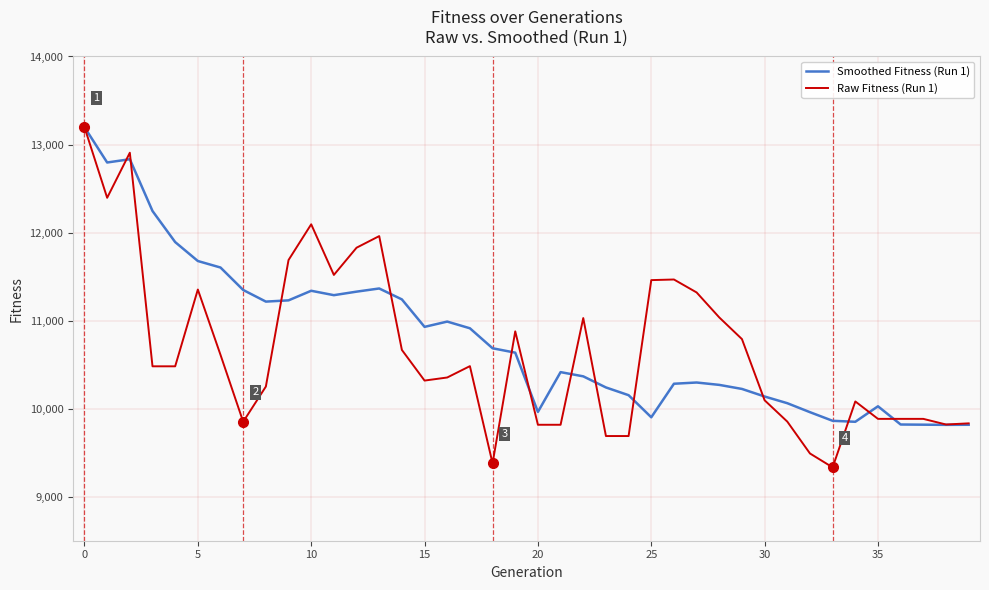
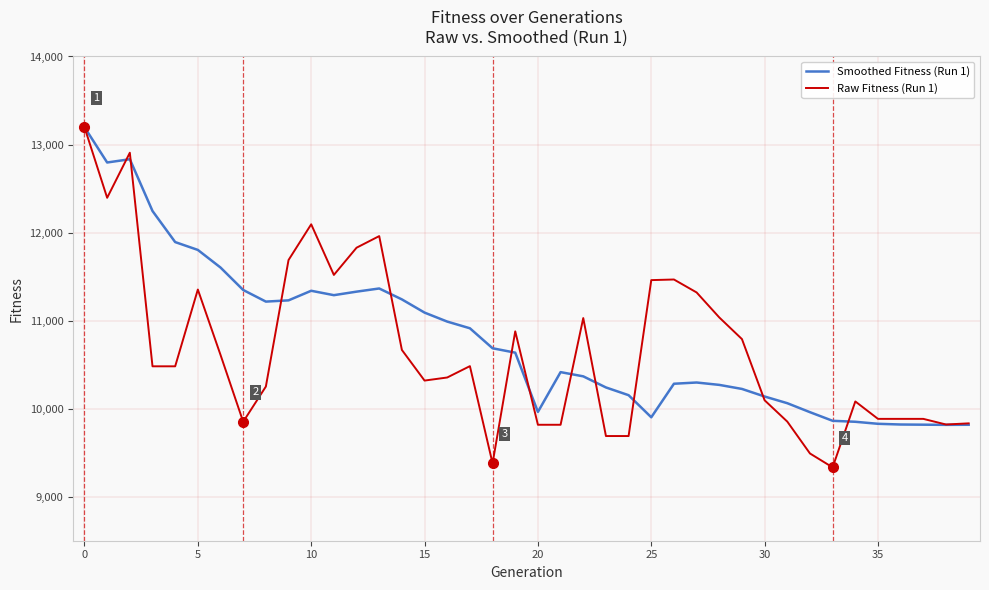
Smoothed Fitness (Run 1), 5: 11,700 -> 11,800
Smoothed Fitness (Run 1), 15: 10,900 -> 11,100
Smoothed Fitness (Run 1), 35: 10,000 -> 9,800
